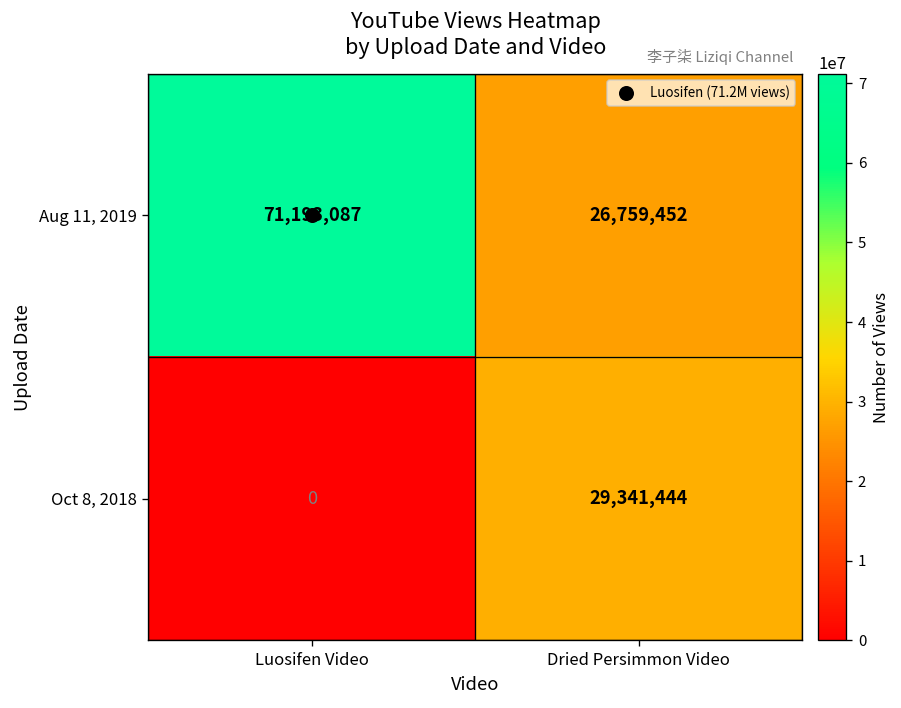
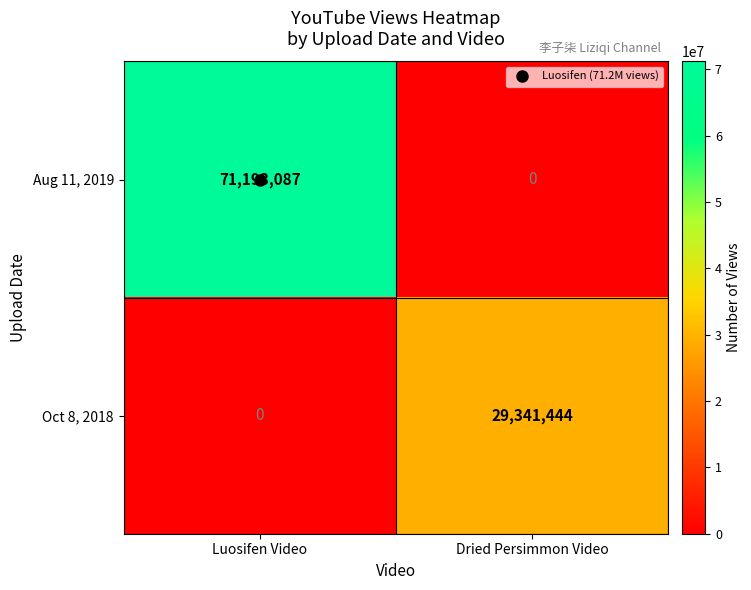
Aug 11, 2019, Dried Persimmon Video: 26,759,452 -> 0
